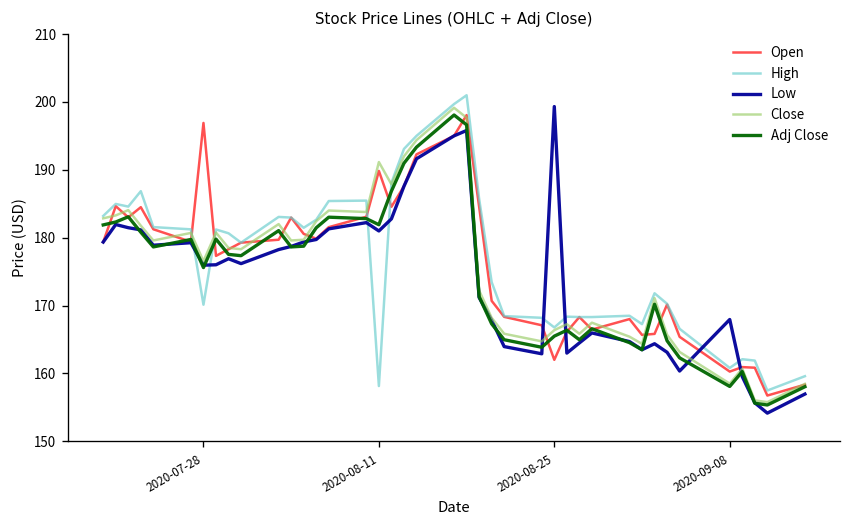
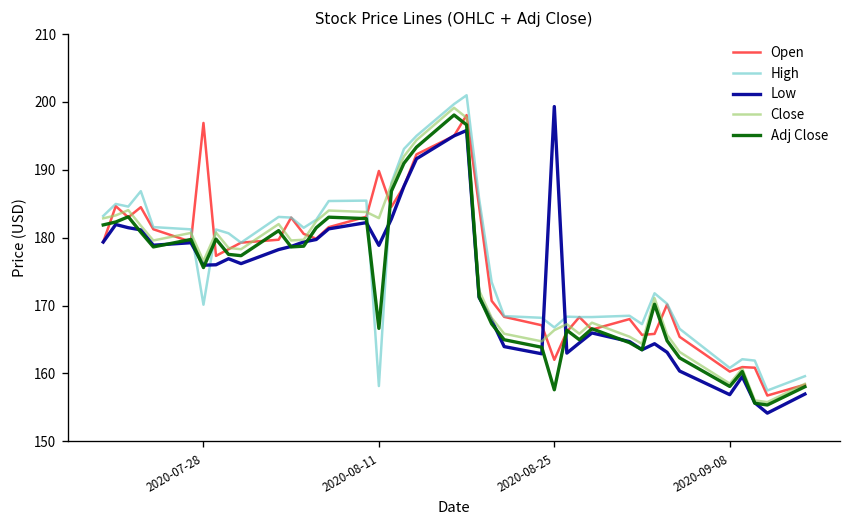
Low, 2020-08-11: 181 -> 179
Close, 2020-08-11: 191 -> 183
Adj Close, 2020-08-11: 182 -> 167
Adj Close, 2020-08-25: 166 -> 158
Low, 2020-09-08: 168 -> 157
